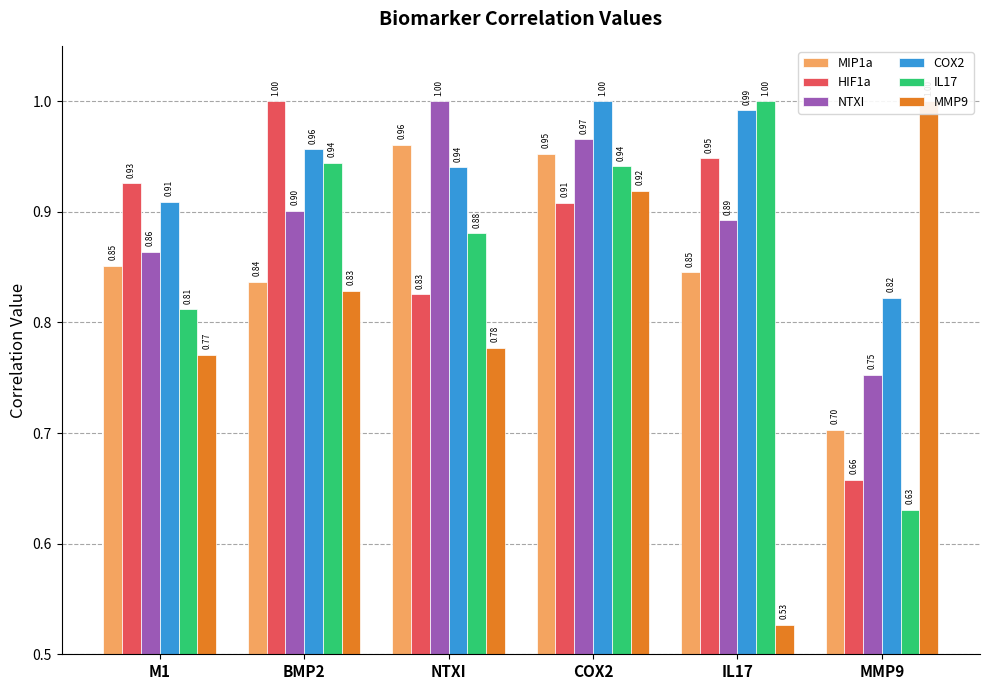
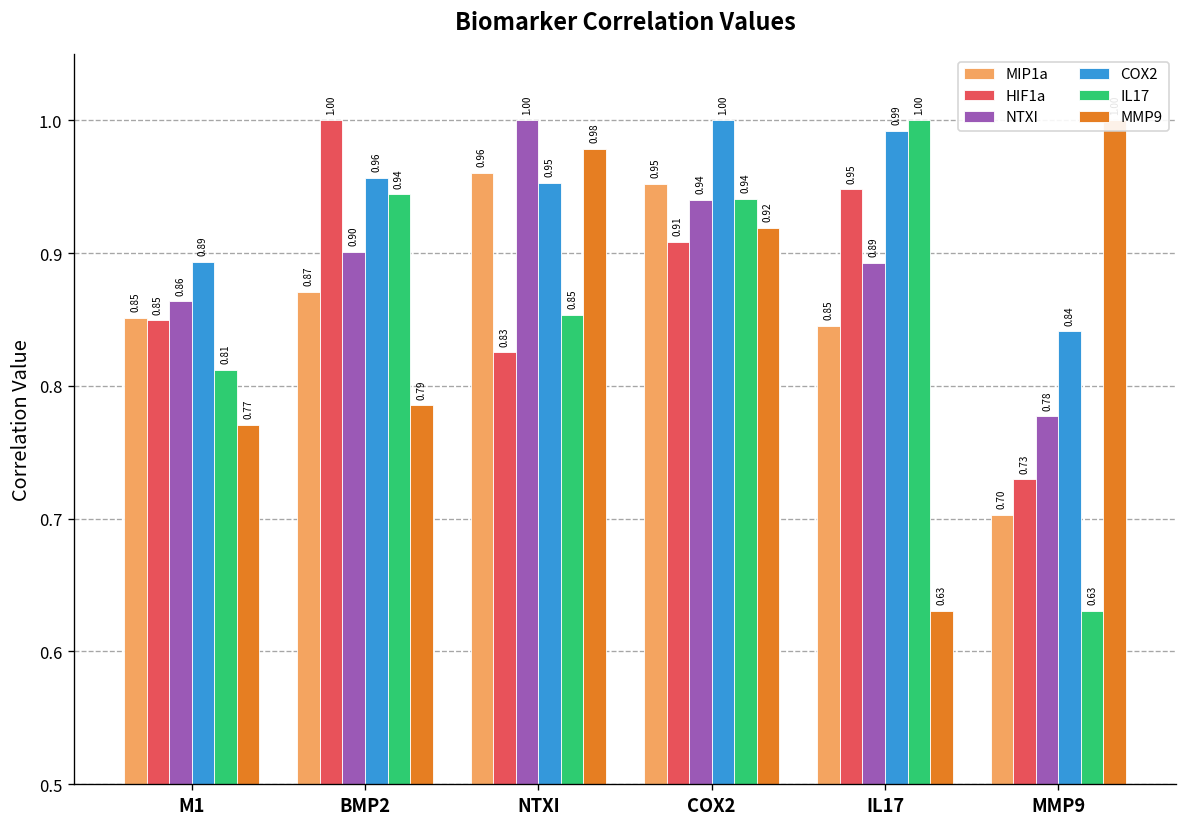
HIF1a, M1: 0.93 -> 0.85
COX2, M1: 0.91 -> 0.89
MIP1a, BMP2: 0.84 -> 0.87
MMP9, BMP2: 0.83 -> 0.79
COX2, NTXI: 0.94 -> 0.95
IL17, NTXI: 0.88 -> 0.85
MMP9, NTXI: 0.78 -> 0.98
NTXI, COX2: 0.97 -> 0.94
MMP9, IL17: 0.53 -> 0.63
HIF1a, MMP9: 0.66 -> 0.73
NTXI, MMP9: 0.75 -> 0.78
COX2, MMP9: 0.82 -> 0.84
